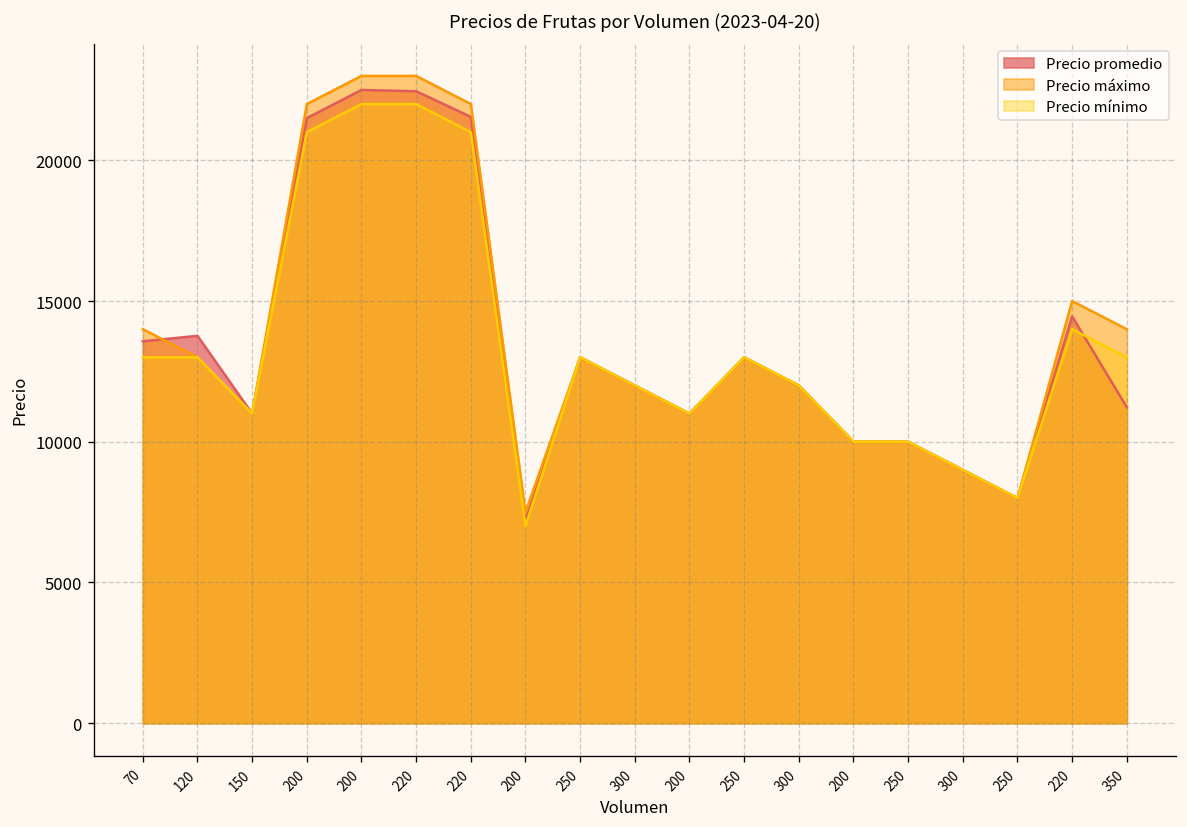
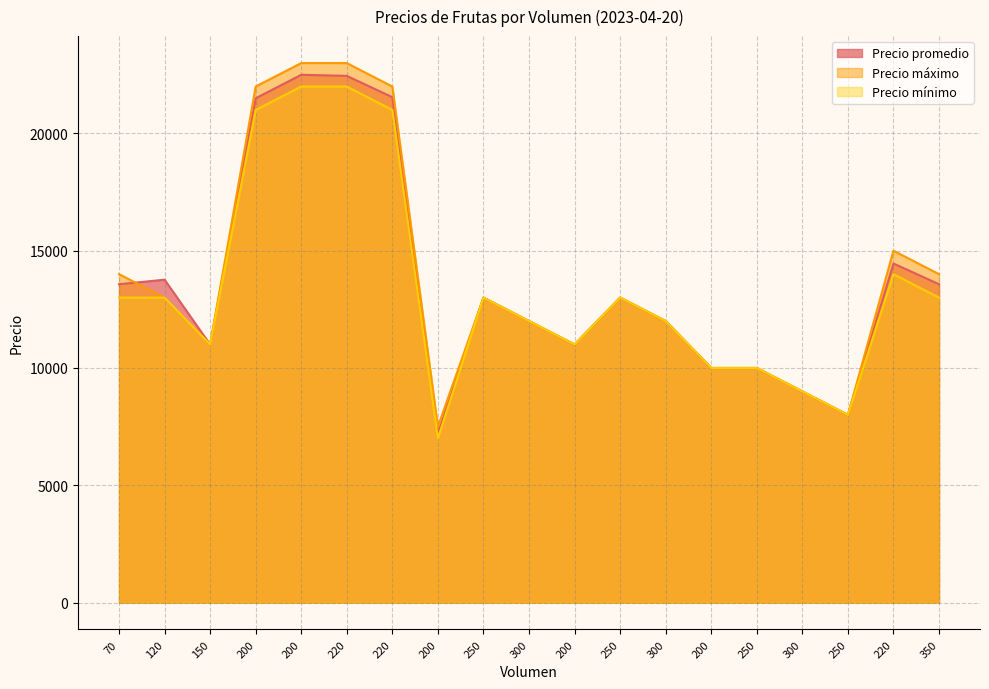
Precio promedio, 350: 11200 -> 13600
